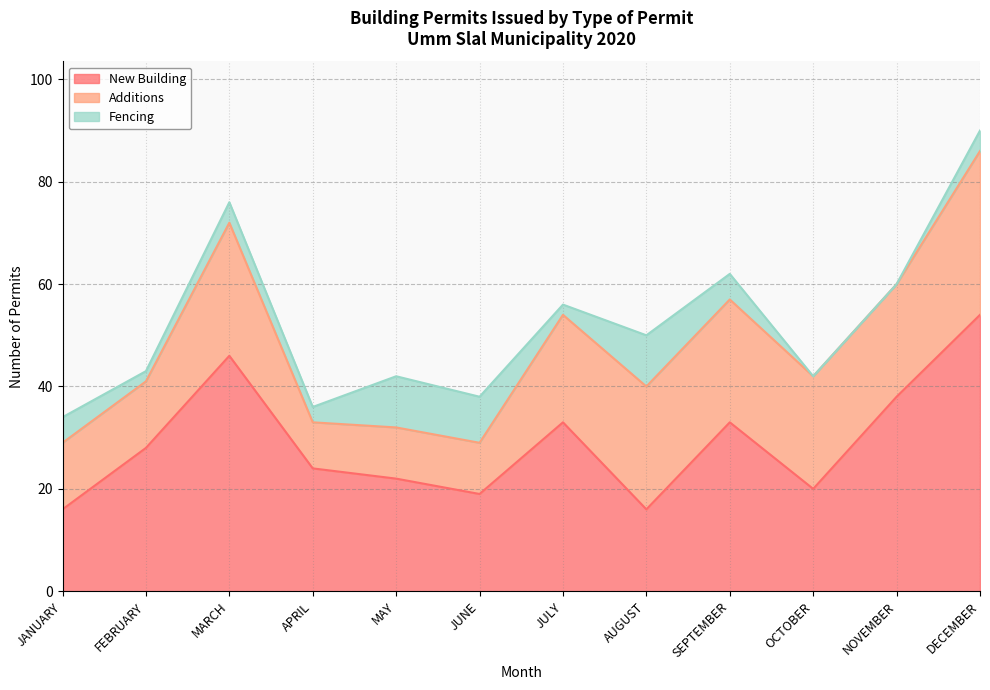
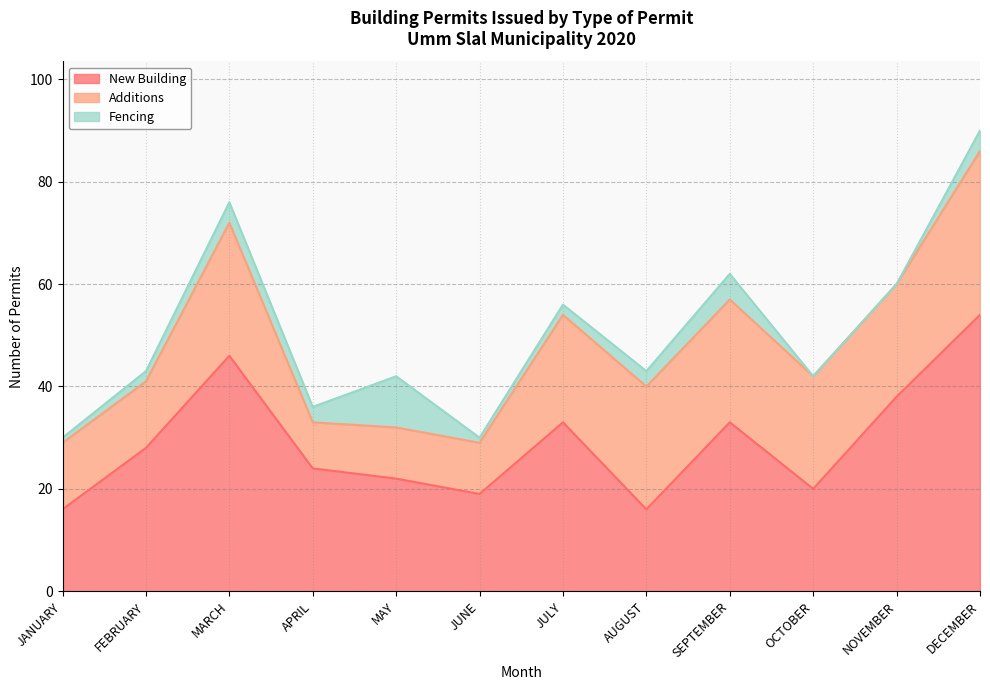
Fencing, JANUARY: 5 -> 1
Fencing, JUNE: 9 -> 1
Fencing, AUGUST: 10 -> 3
